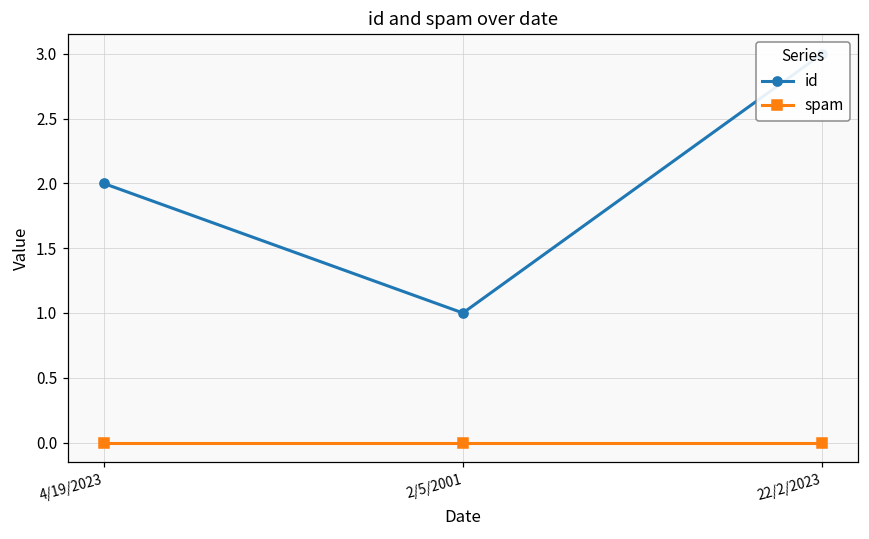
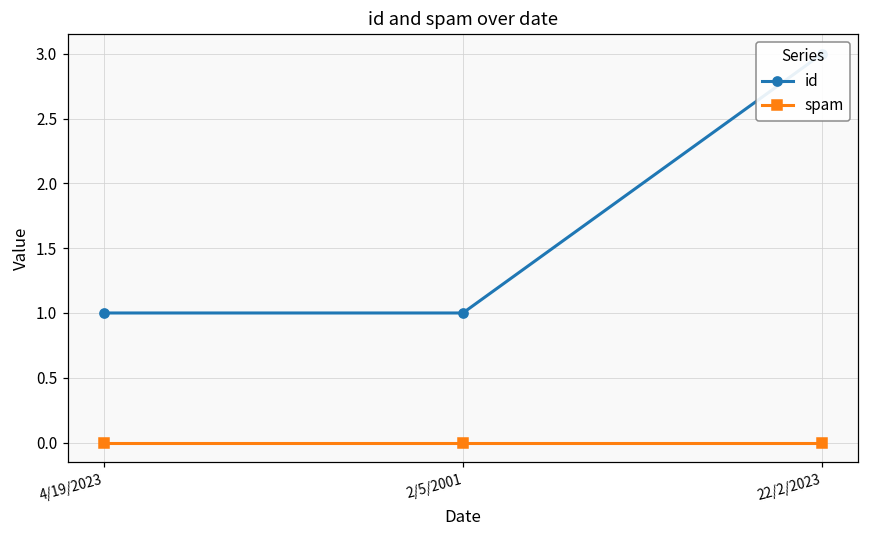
id, 4/19/2023: 2 -> 1
